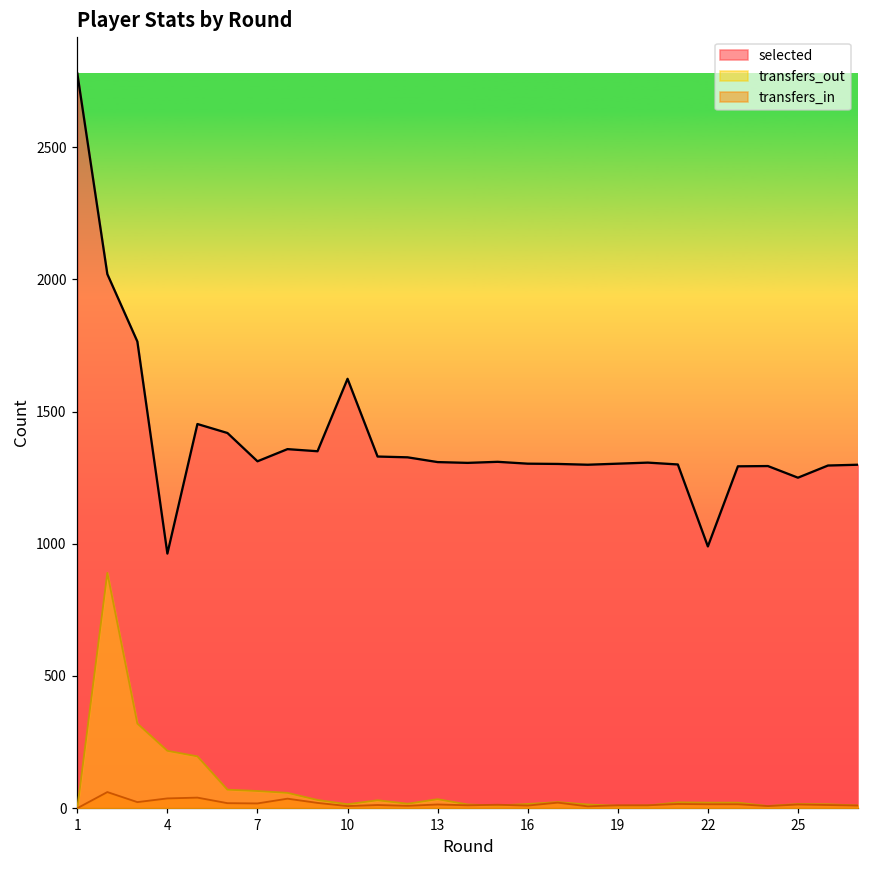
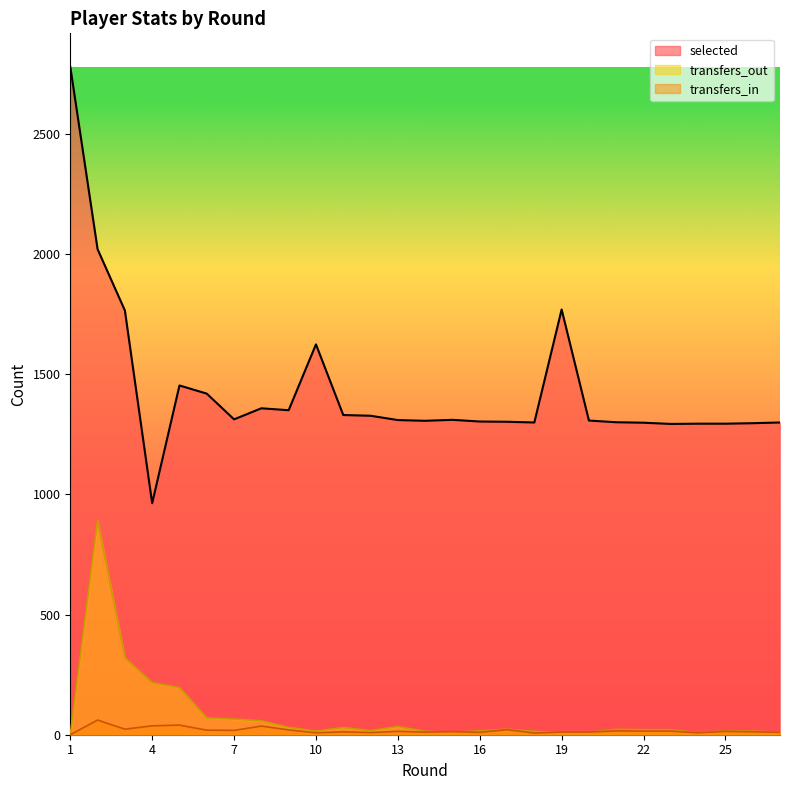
selected, 19: 1300 -> 1770
selected, 22: 990 -> 1300
selected, 25: 1250 -> 1290
